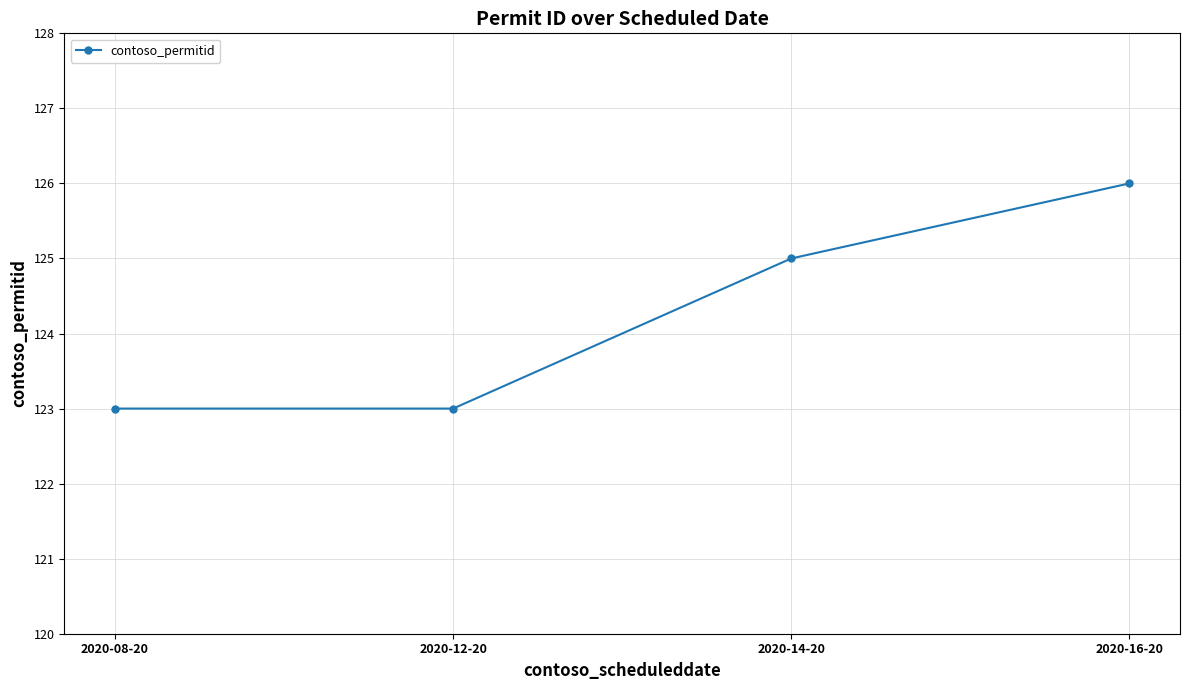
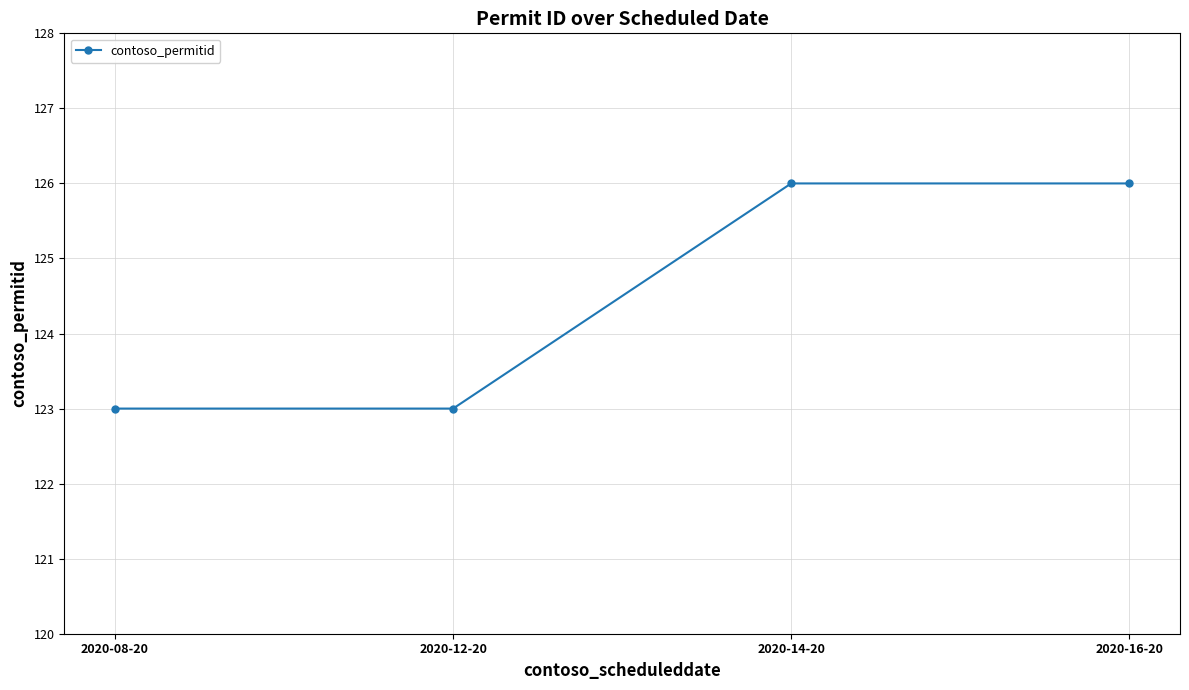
2020-14-20: 125 -> 126
